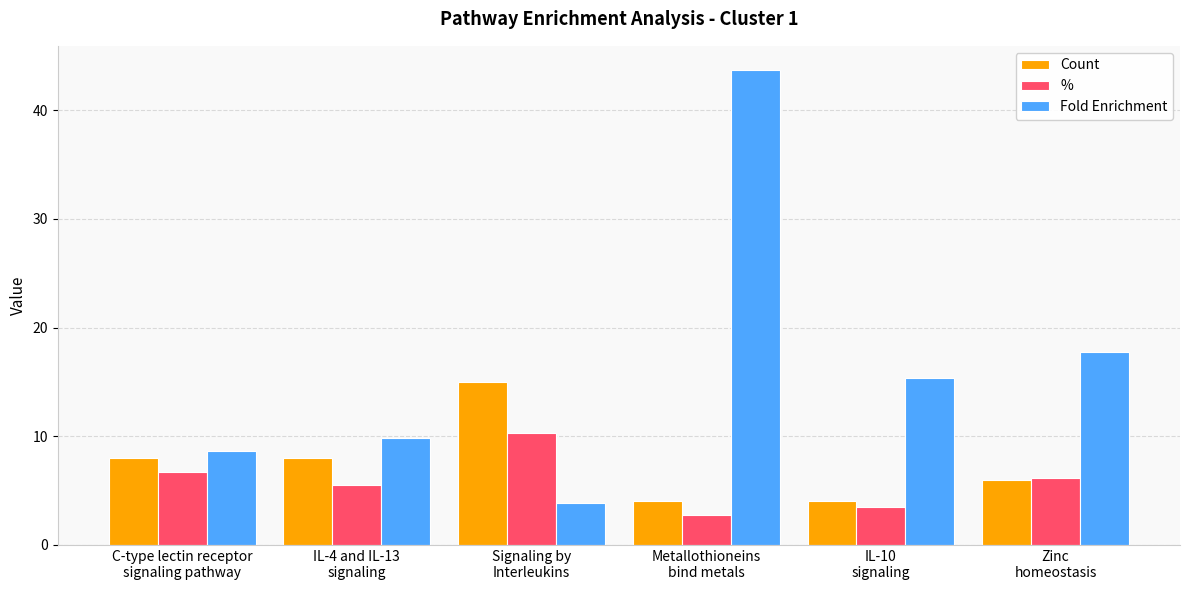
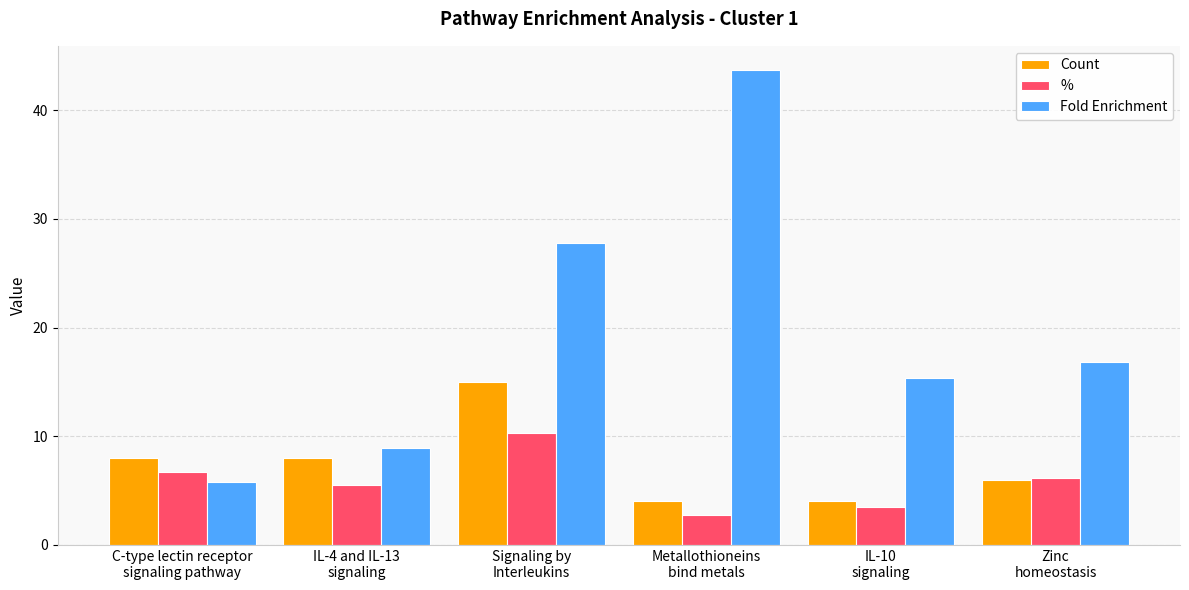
Fold Enrichment, C-type lectin receptor signaling pathway: 8.6 -> 5.8
Fold Enrichment, IL-4 and IL-13 signaling: 9.8 -> 8.9
Fold Enrichment, Signaling by Interleukins: 3.8 -> 27.7
Fold Enrichment, Zinc homeostasis: 17.8 -> 16.8
